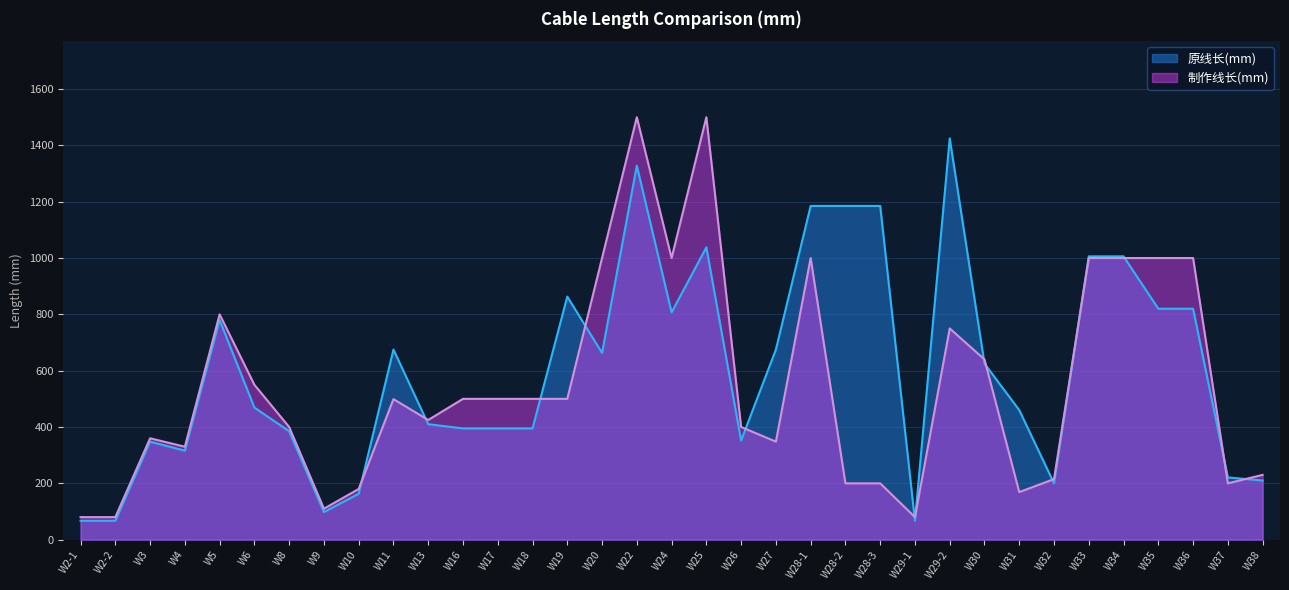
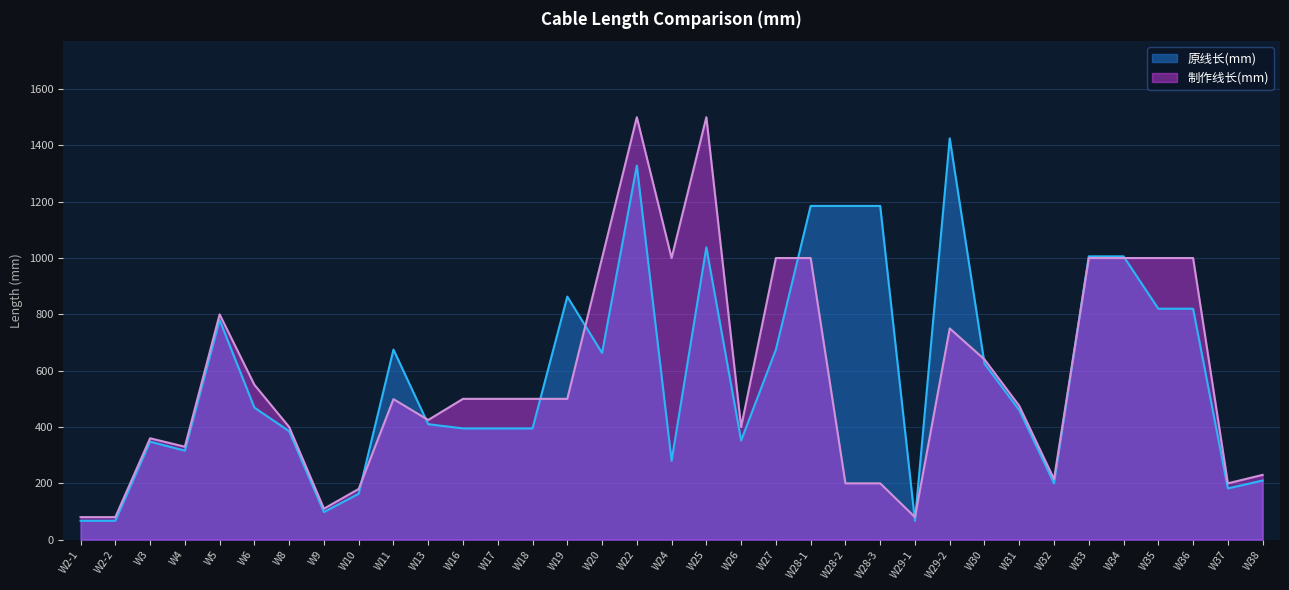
原线长(mm), W24: 810 -> 280
制作线长(mm), W27: 350 -> 1000
制作线长(mm), W31: 170 -> 480
原线长(mm), W37: 220 -> 180
